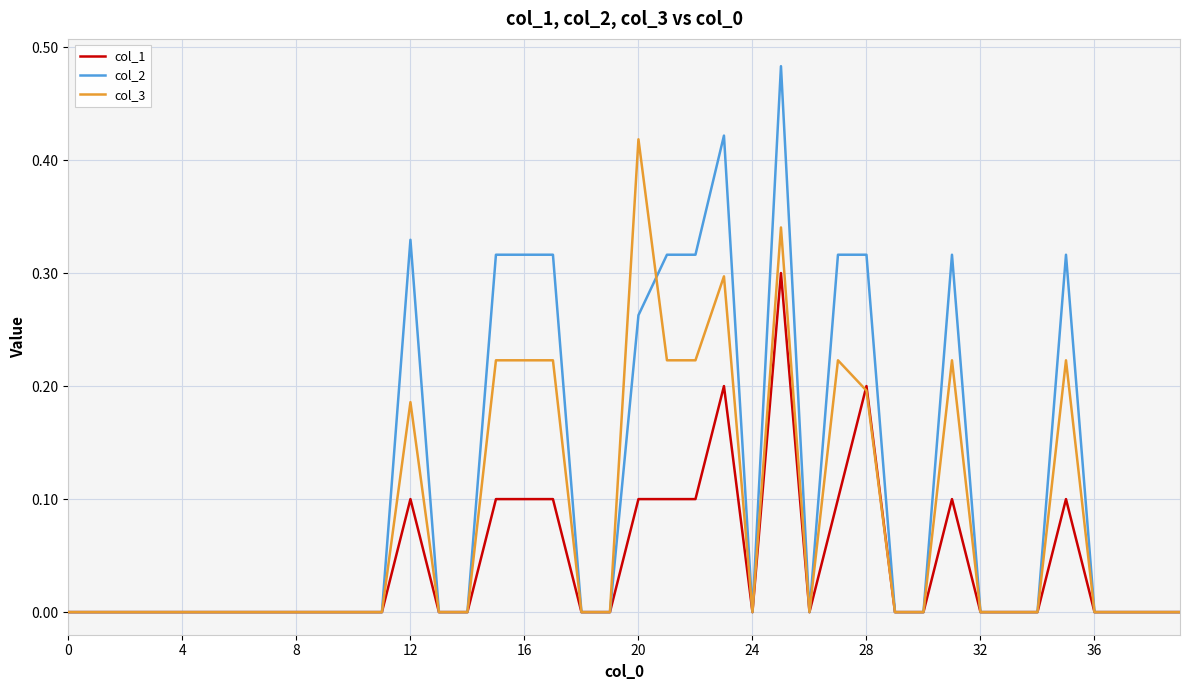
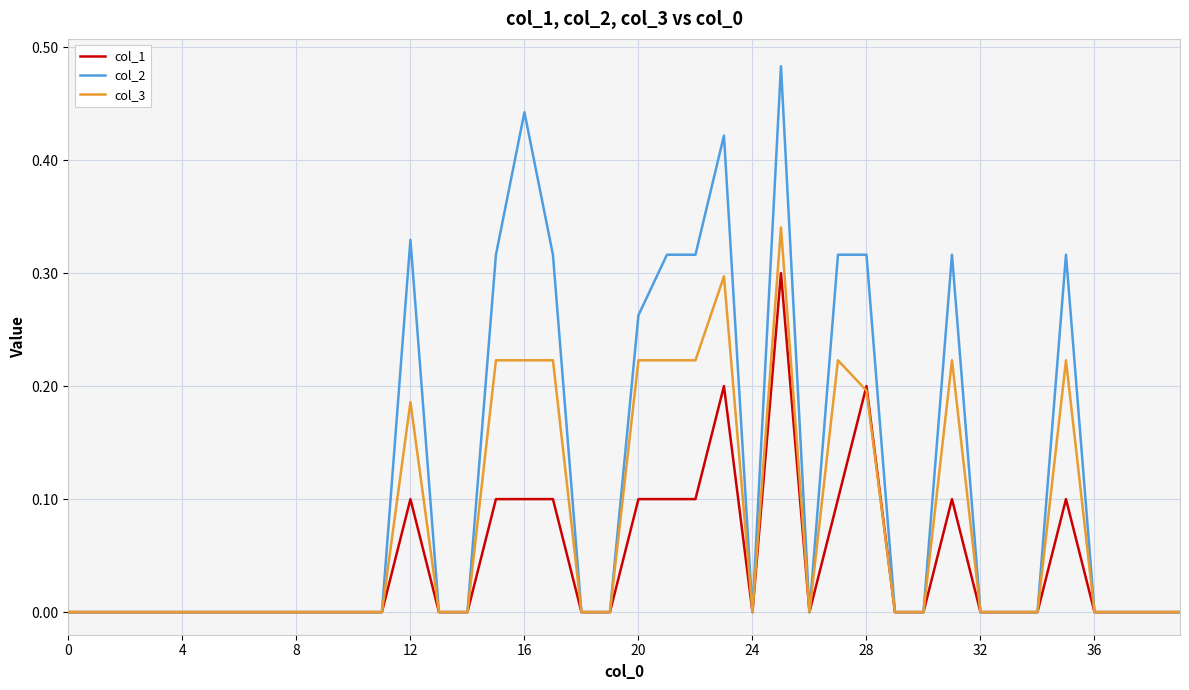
col_2, 16: 0.316 -> 0.442
col_3, 20: 0.418 -> 0.223
